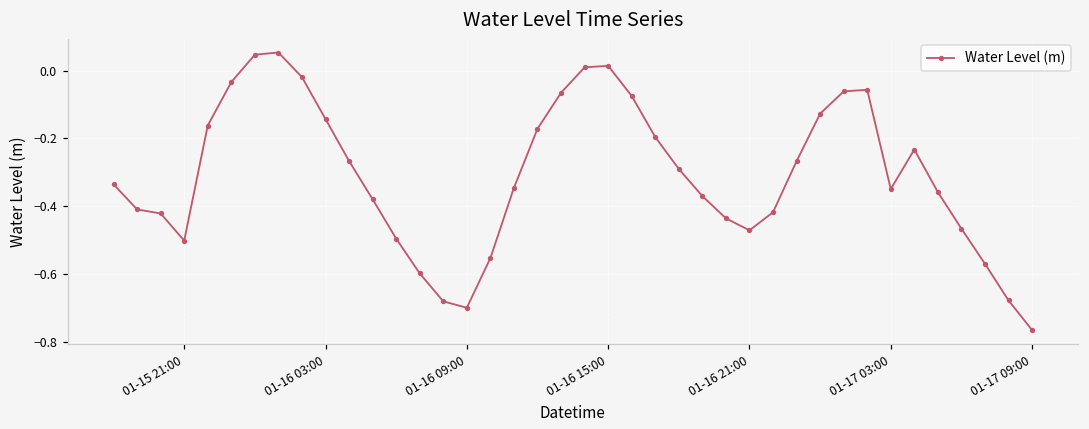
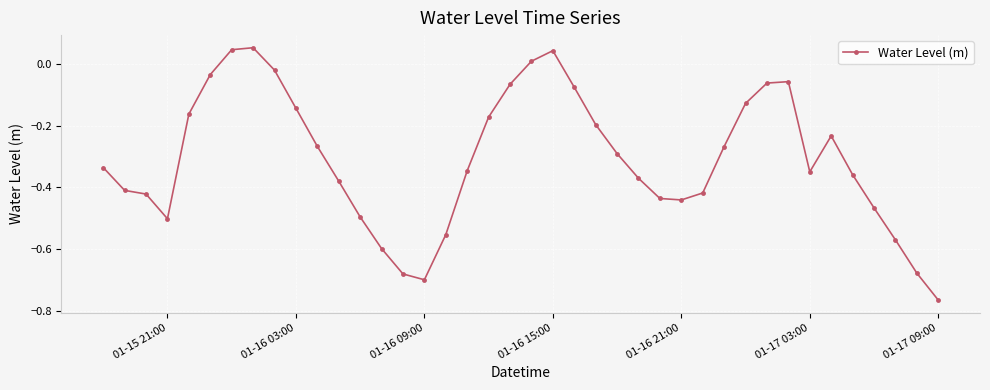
01-16 15:00: 0.01 -> 0.04
01-16 21:00: -0.47 -> -0.44
